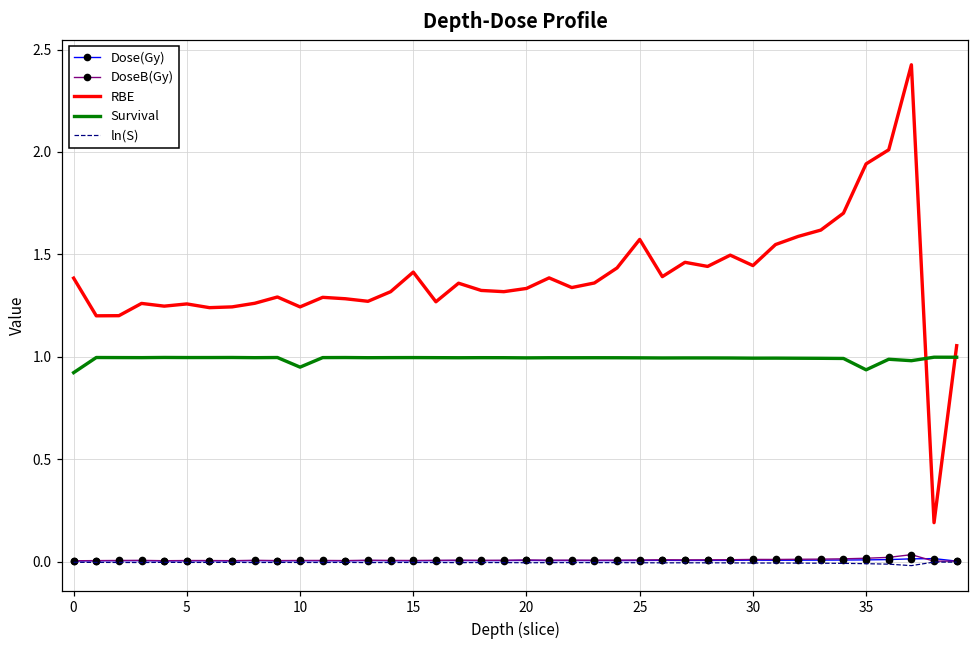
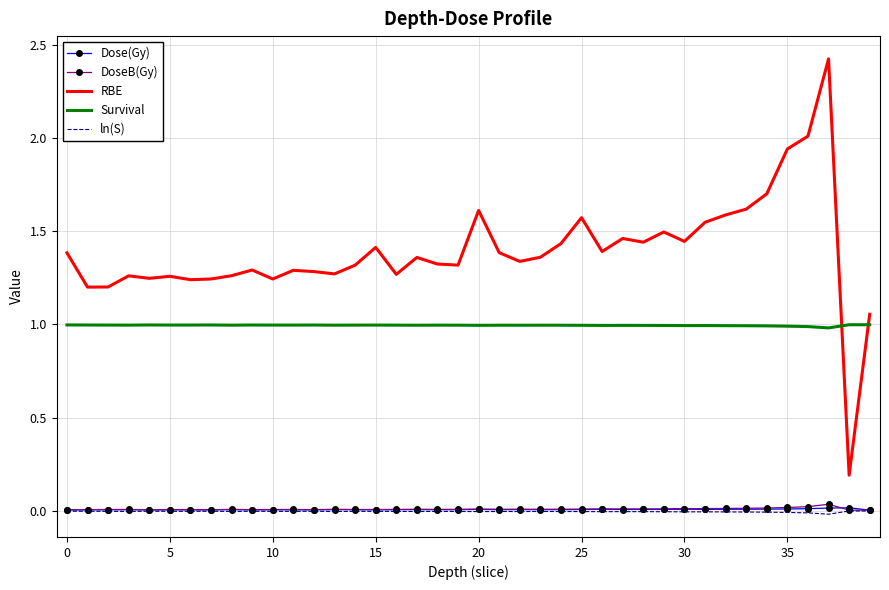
Survival, 0: 0.92 -> 1.00
Survival, 10: 0.95 -> 1.00
RBE, 20: 1.33 -> 1.61
Survival, 35: 0.94 -> 0.99
